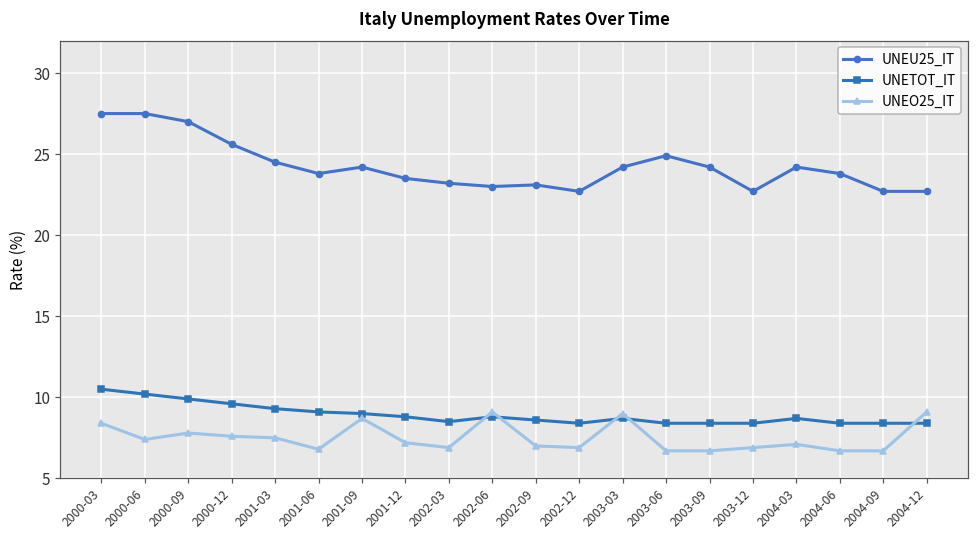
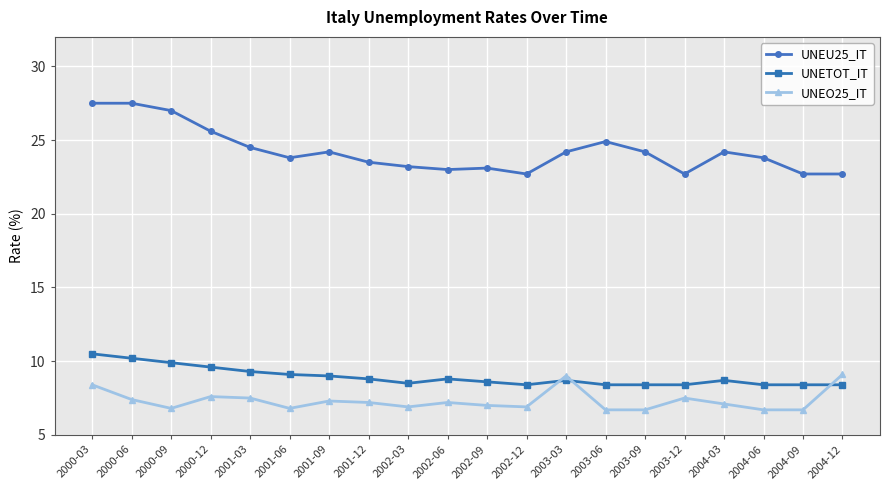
UNEO25_IT, 2000-09: 7.8 -> 6.8
UNEO25_IT, 2001-09: 8.7 -> 7.3
UNEO25_IT, 2002-06: 9.1 -> 7.2
UNEO25_IT, 2003-12: 6.9 -> 7.5
